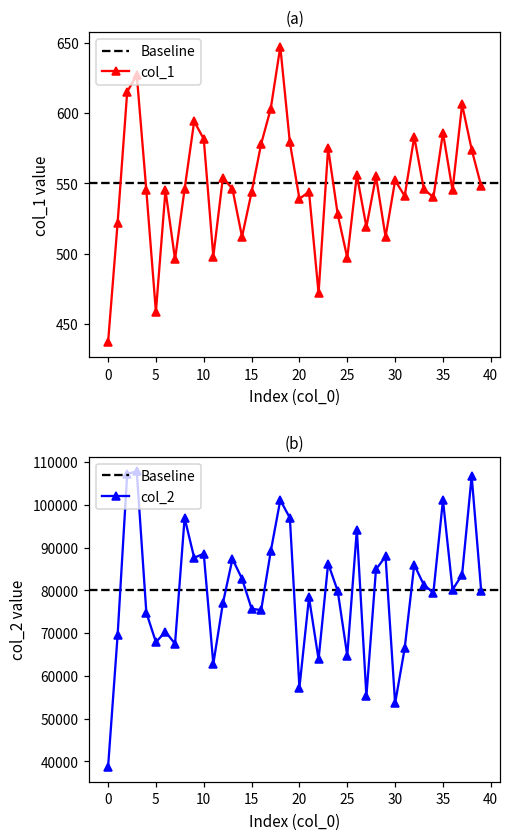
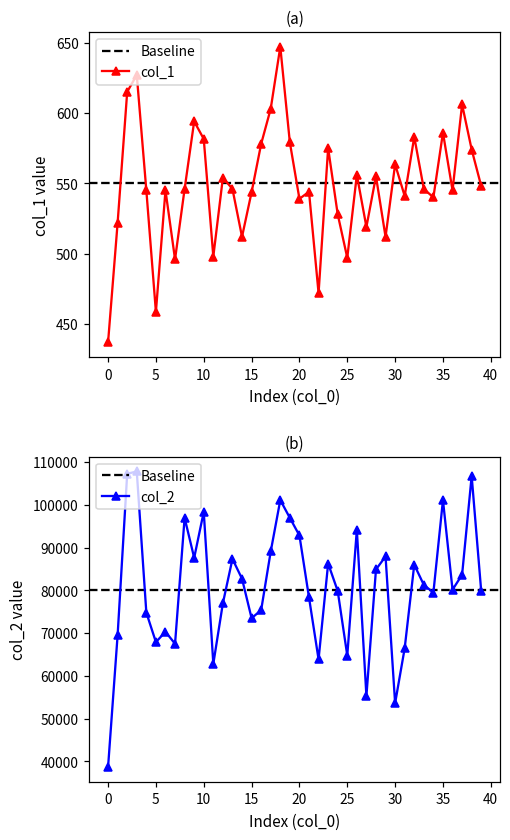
(a), 30: 552 -> 564
(b), 10: 89000 -> 98000
(b), 15: 76000 -> 73000
(b), 20: 57000 -> 93000
